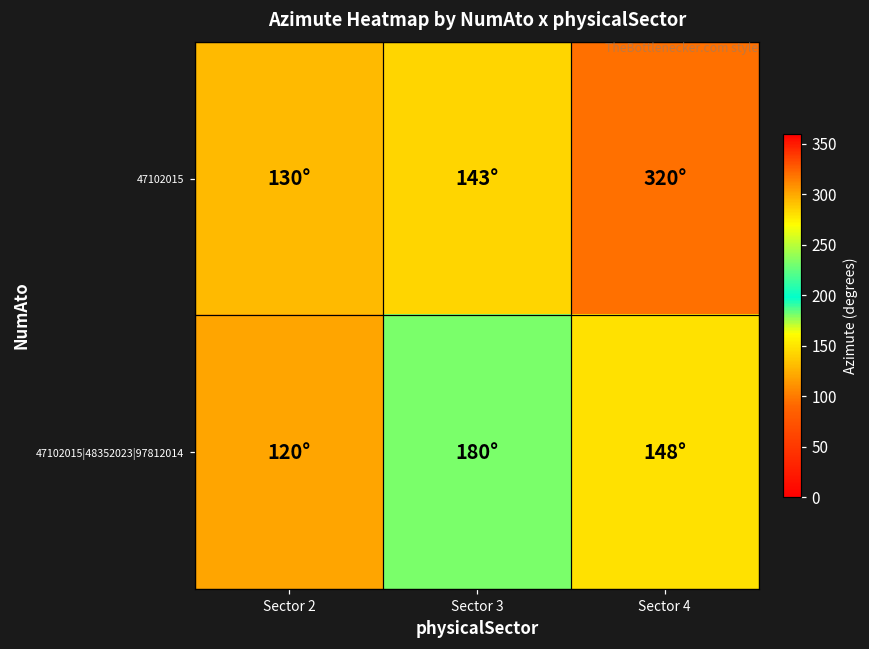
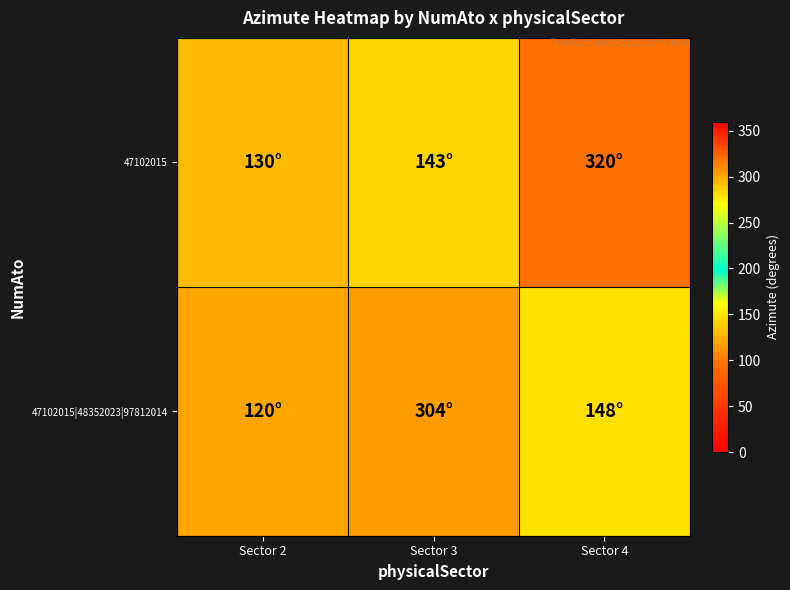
47102015|48352023|97812014, Sector 3: 180° -> 304°
